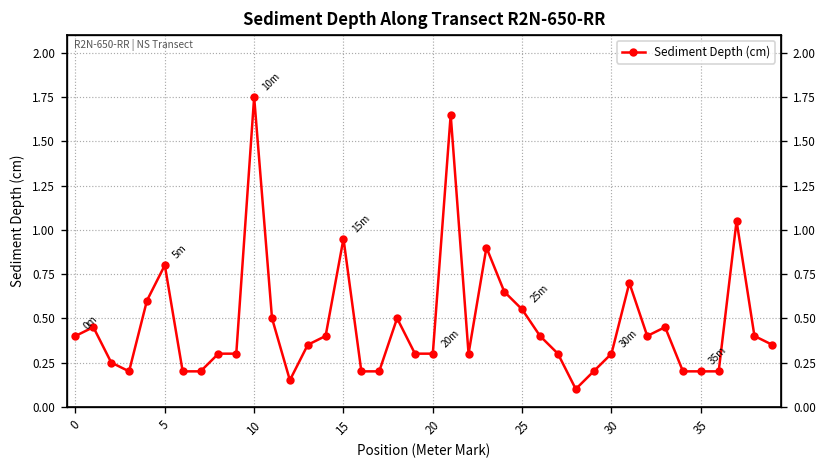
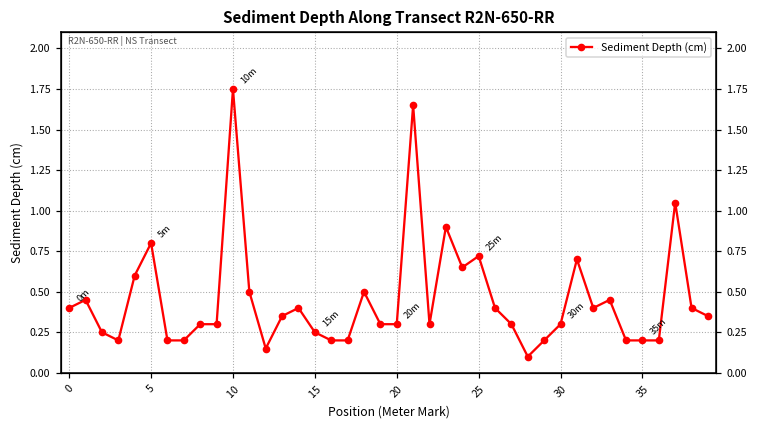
15: 0.95 -> 0.25
25: 0.55 -> 0.72
